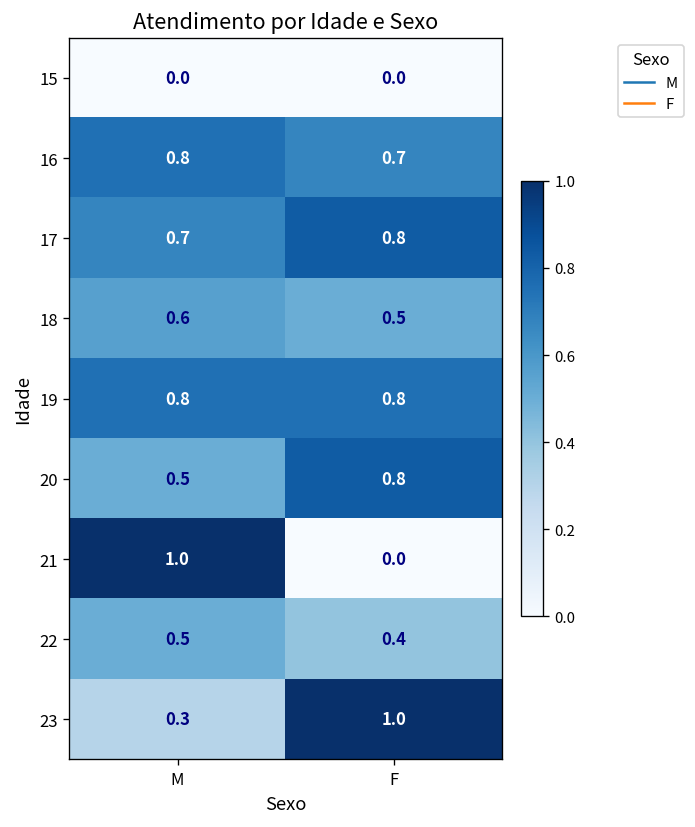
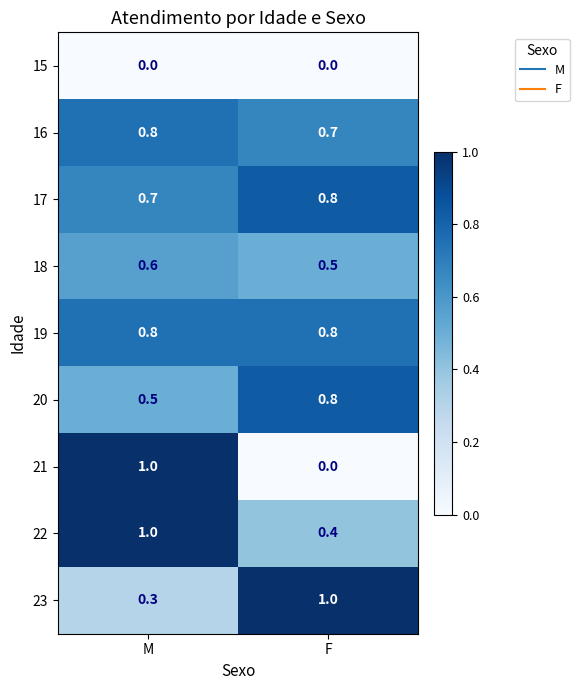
22, M: 0.5 -> 1.0
